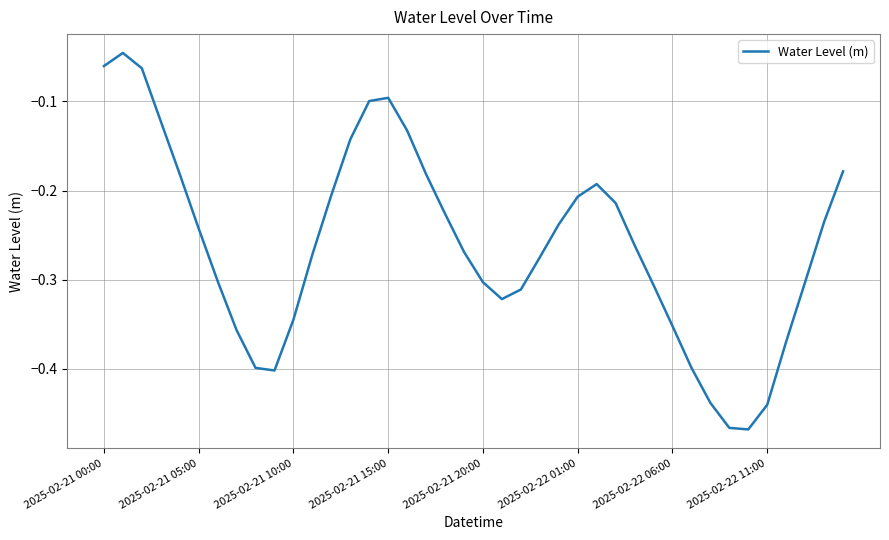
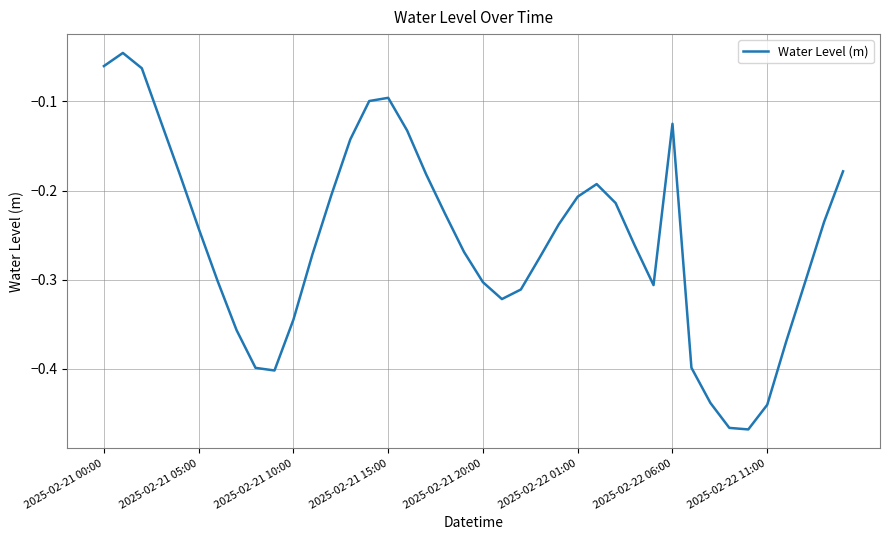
2025-02-22 06:00: -0.35 -> -0.13
